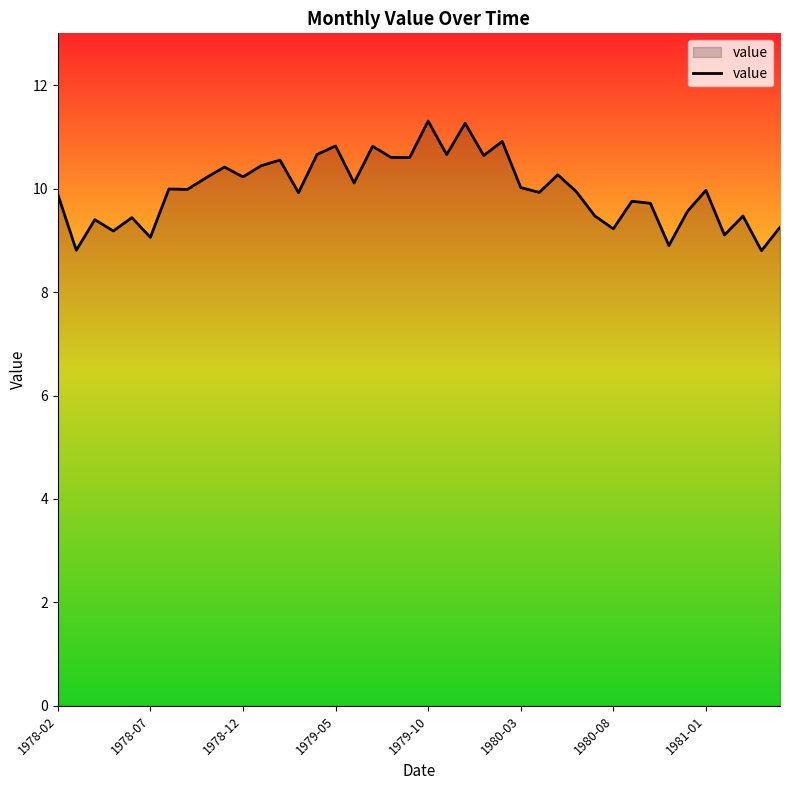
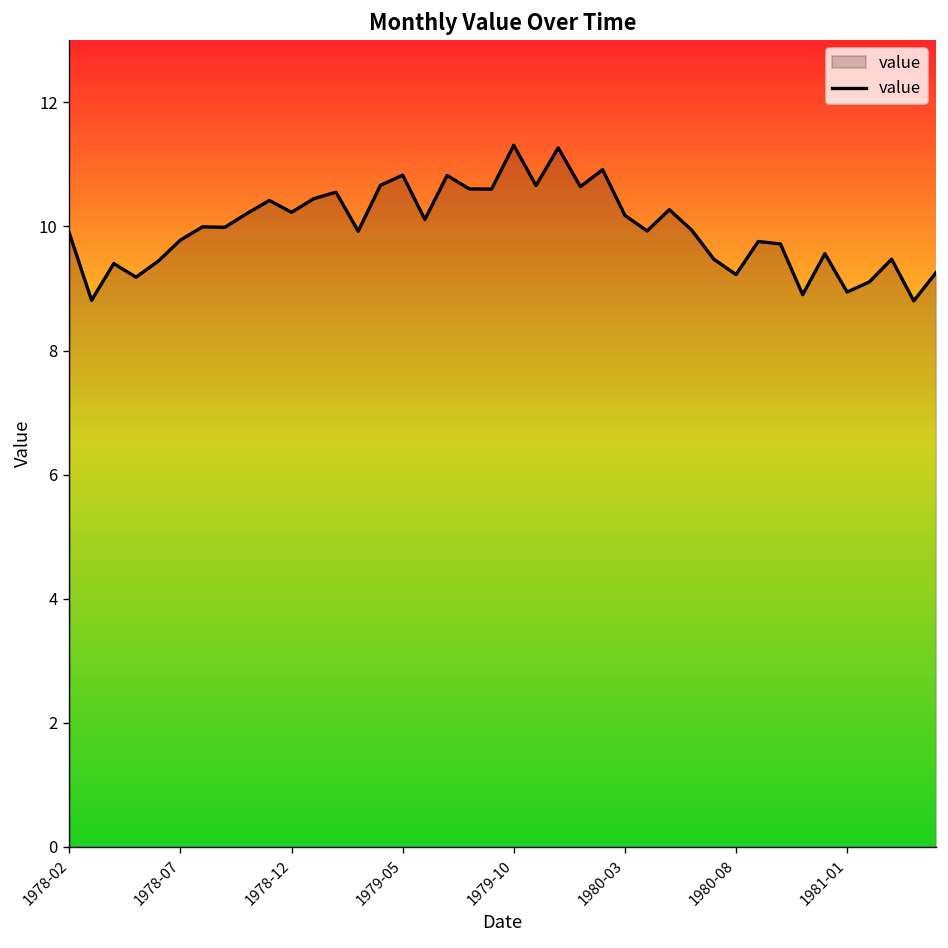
1978-07: 9.1 -> 9.8
1980-03: 10.0 -> 10.2
1981-01: 10.0 -> 8.9
